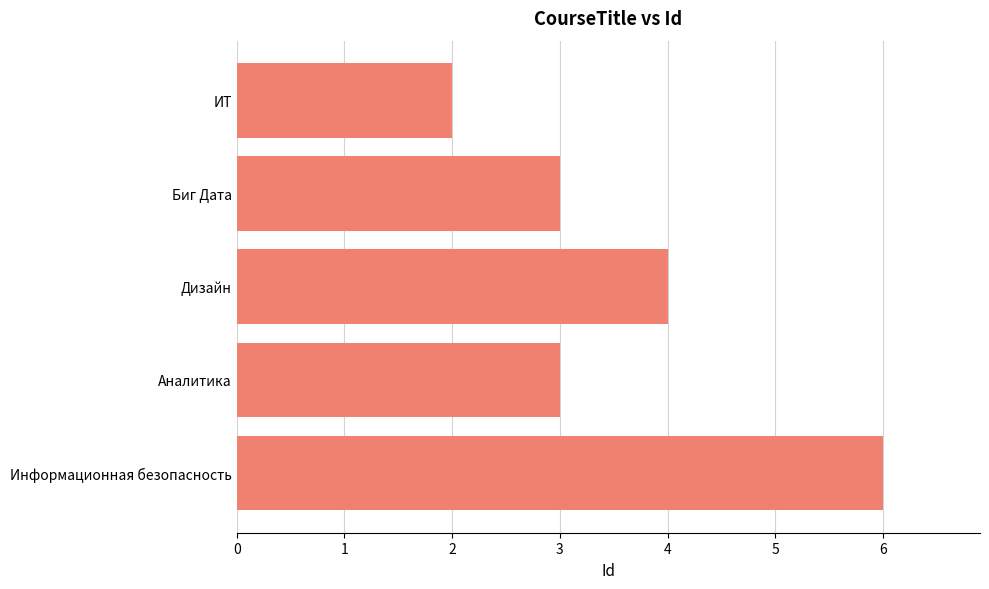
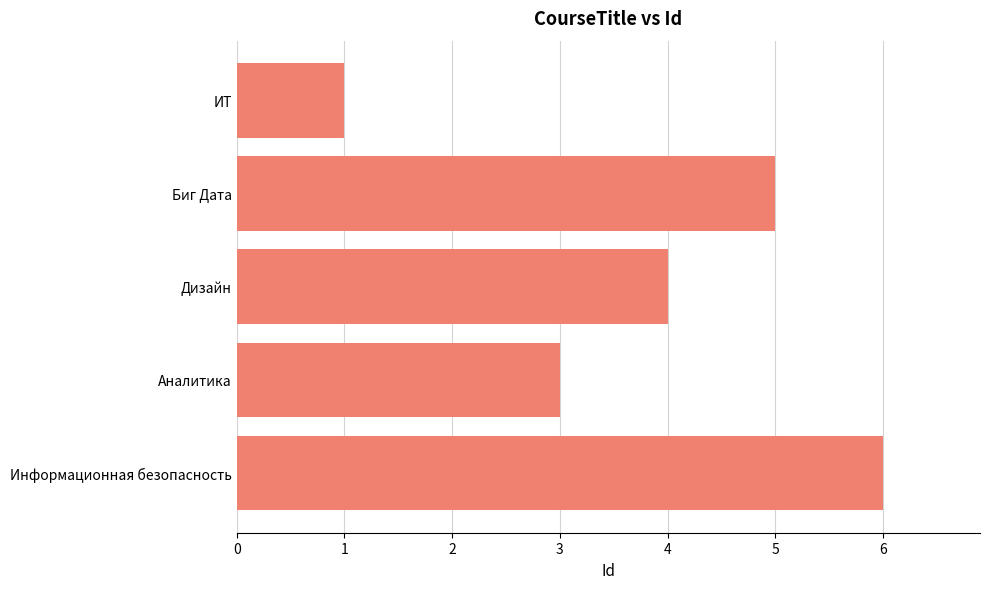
ИТ: 2 -> 1
Биг Дата: 3 -> 5
